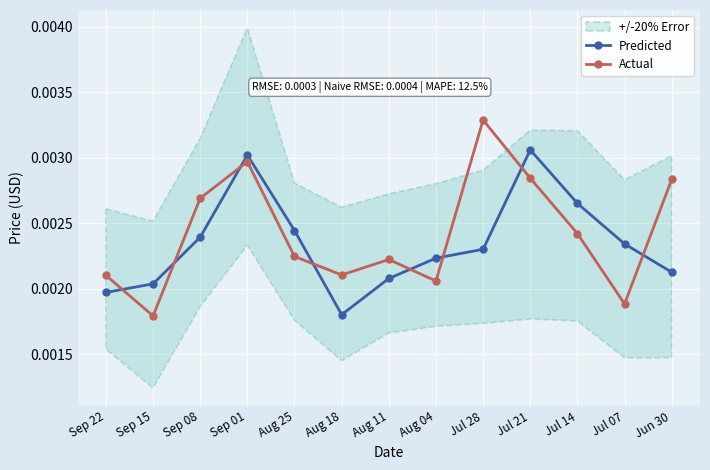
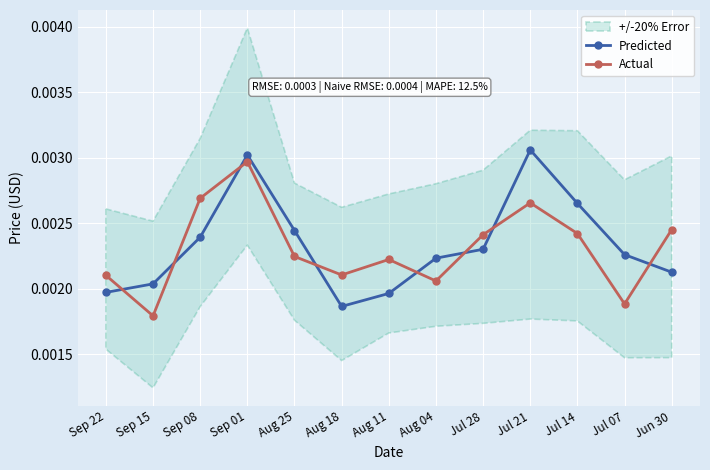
Predicted, Aug 18: 0.00180 -> 0.00187
Predicted, Aug 11: 0.00208 -> 0.00196
Actual, Jul 28: 0.00329 -> 0.00241
Actual, Jul 21: 0.00284 -> 0.00266
Predicted, Jul 07: 0.00234 -> 0.00226
Actual, Jun 30: 0.00283 -> 0.00245
